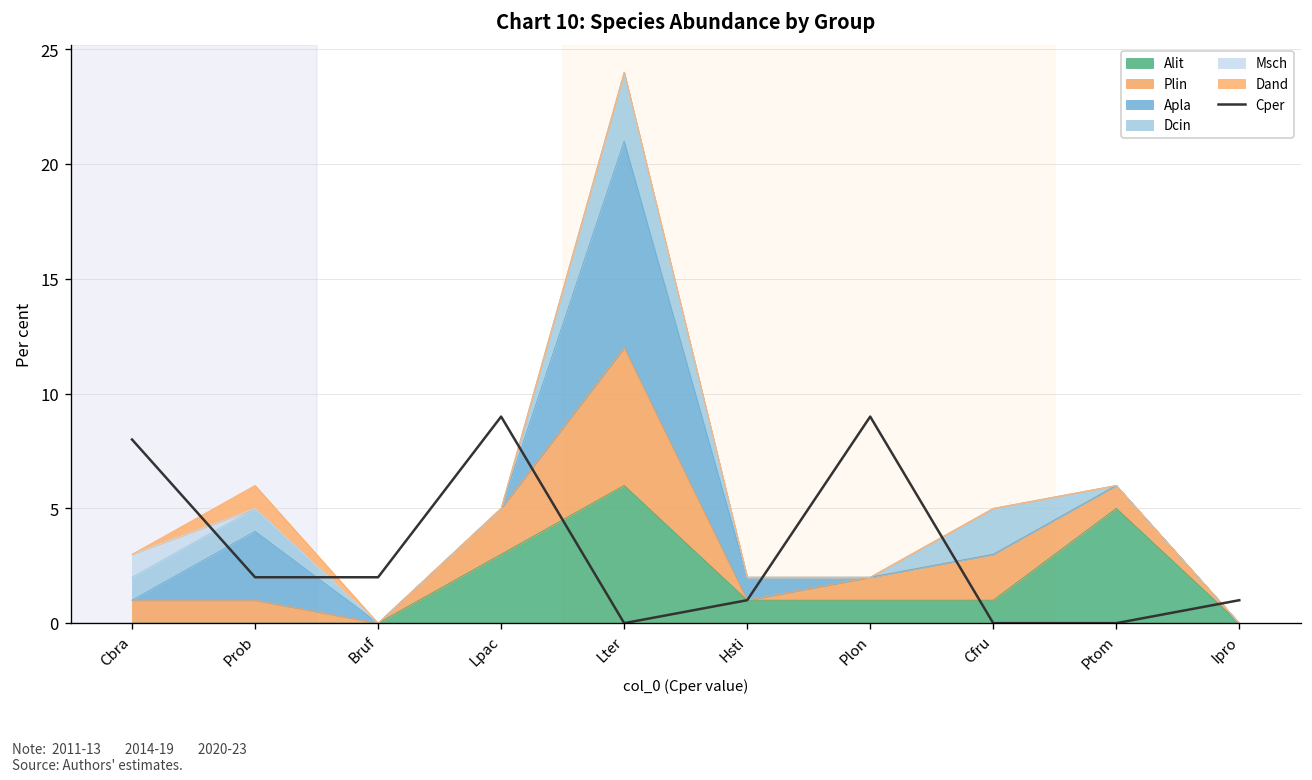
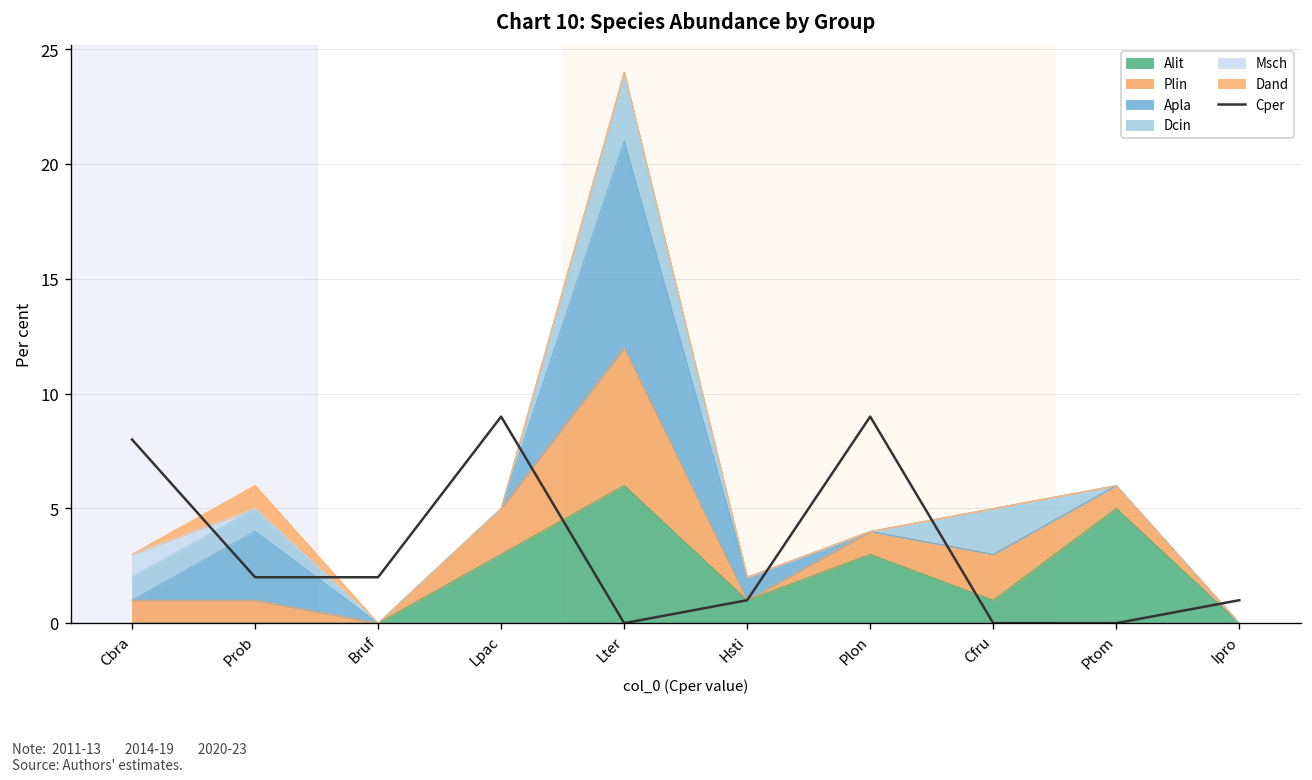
Alit, Plon: 1 -> 3
